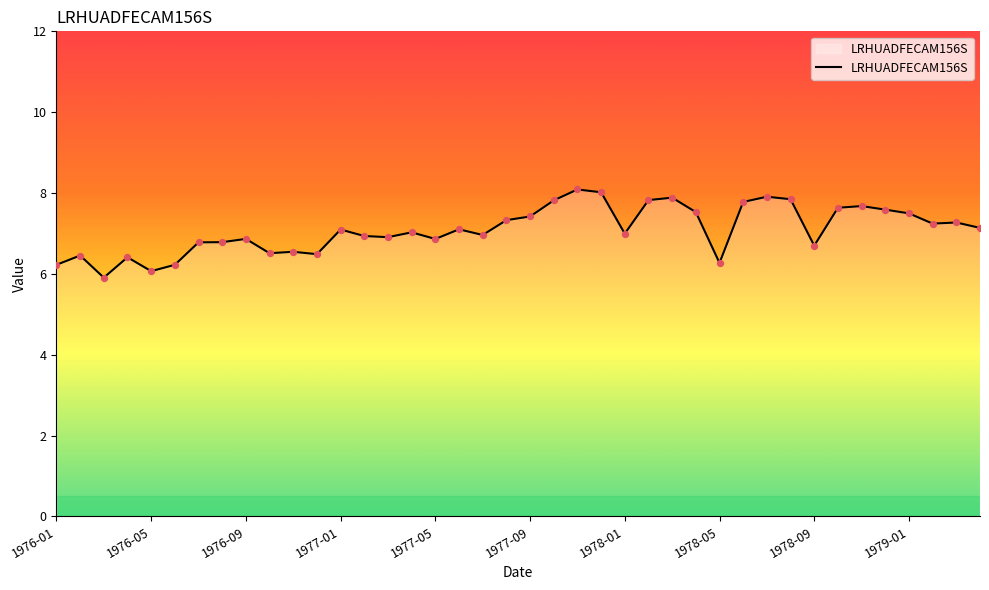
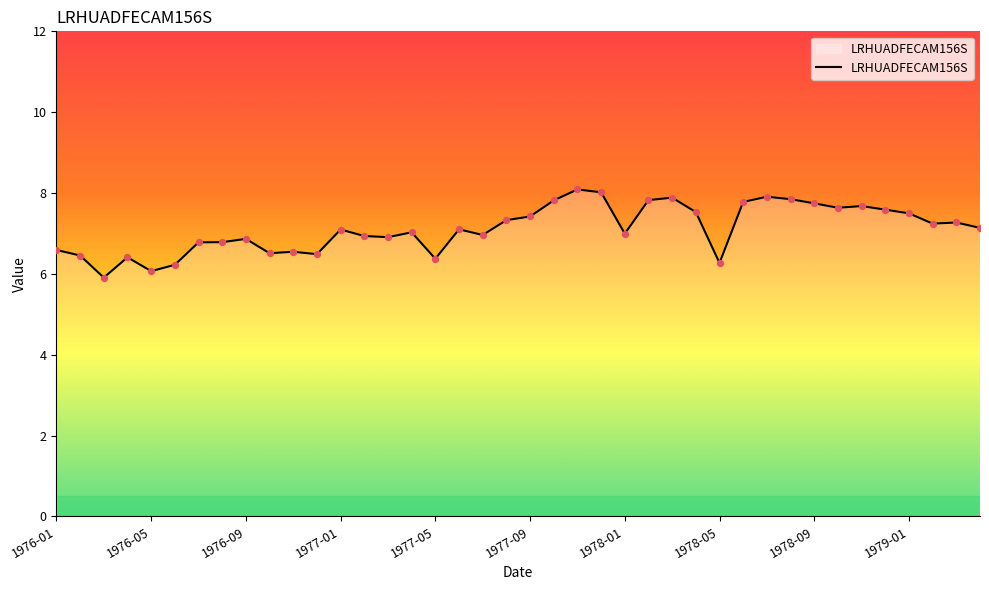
1976-01: 6.2 -> 6.6
1977-05: 6.9 -> 6.4
1978-09: 6.7 -> 7.7
